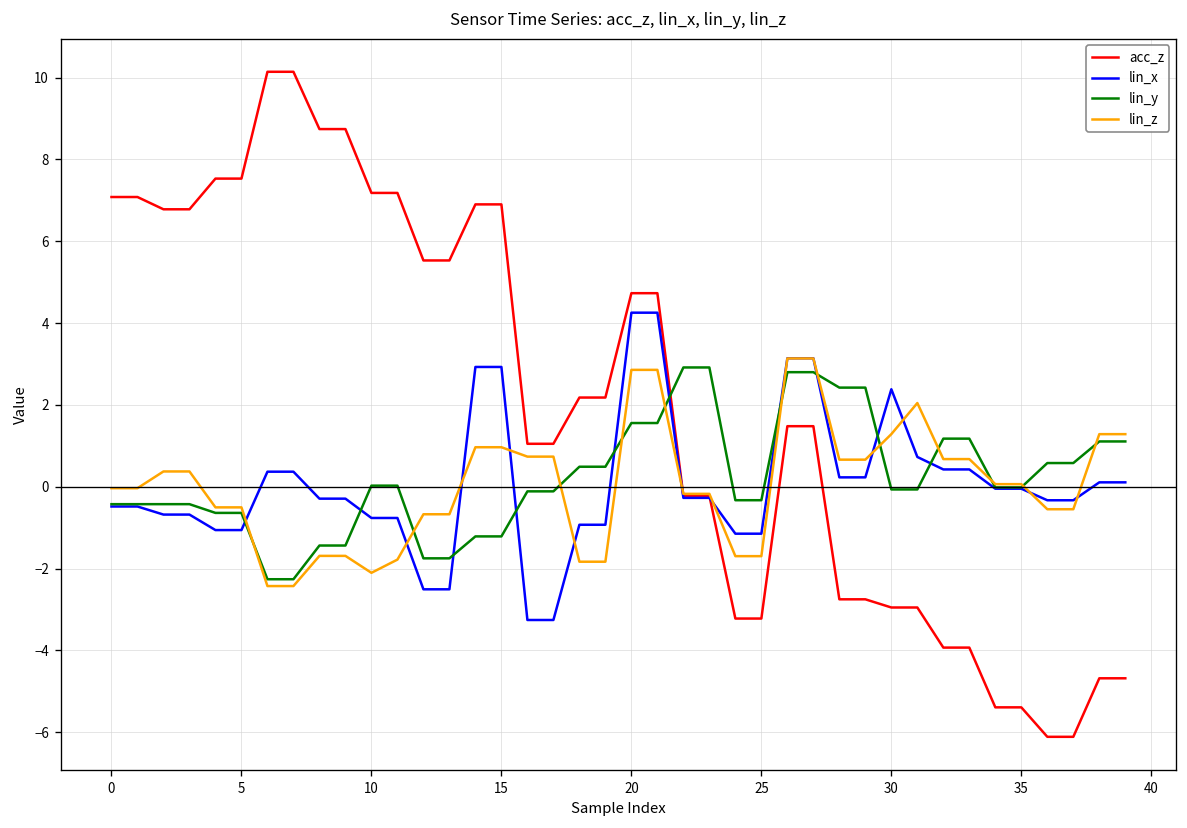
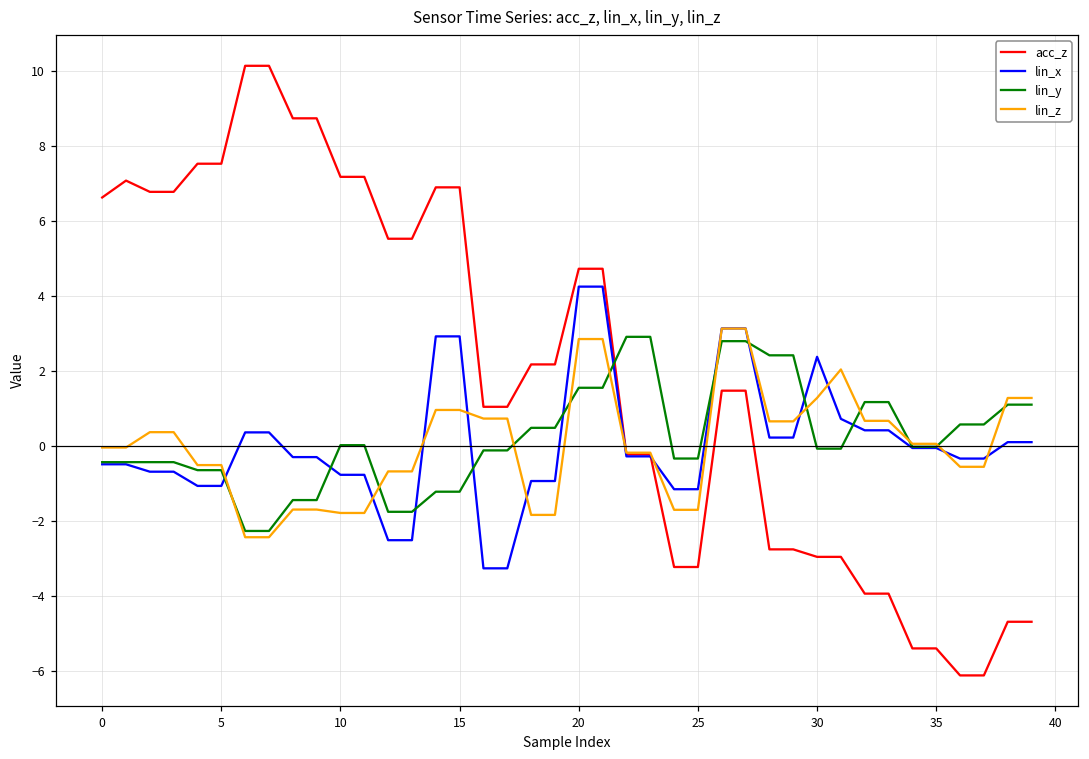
acc_z, 0: 7.1 -> 6.6
lin_z, 10: -2.1 -> -1.8
